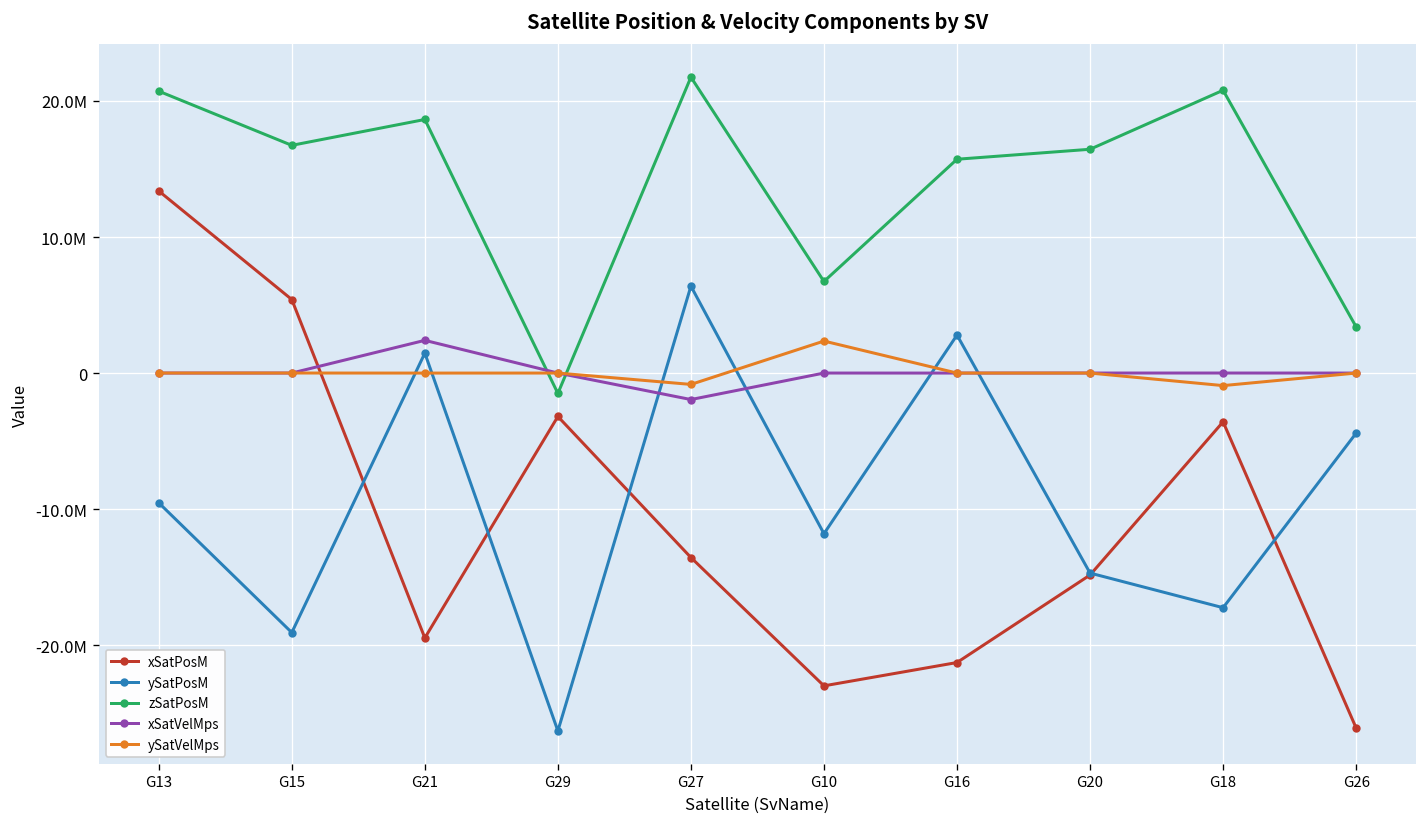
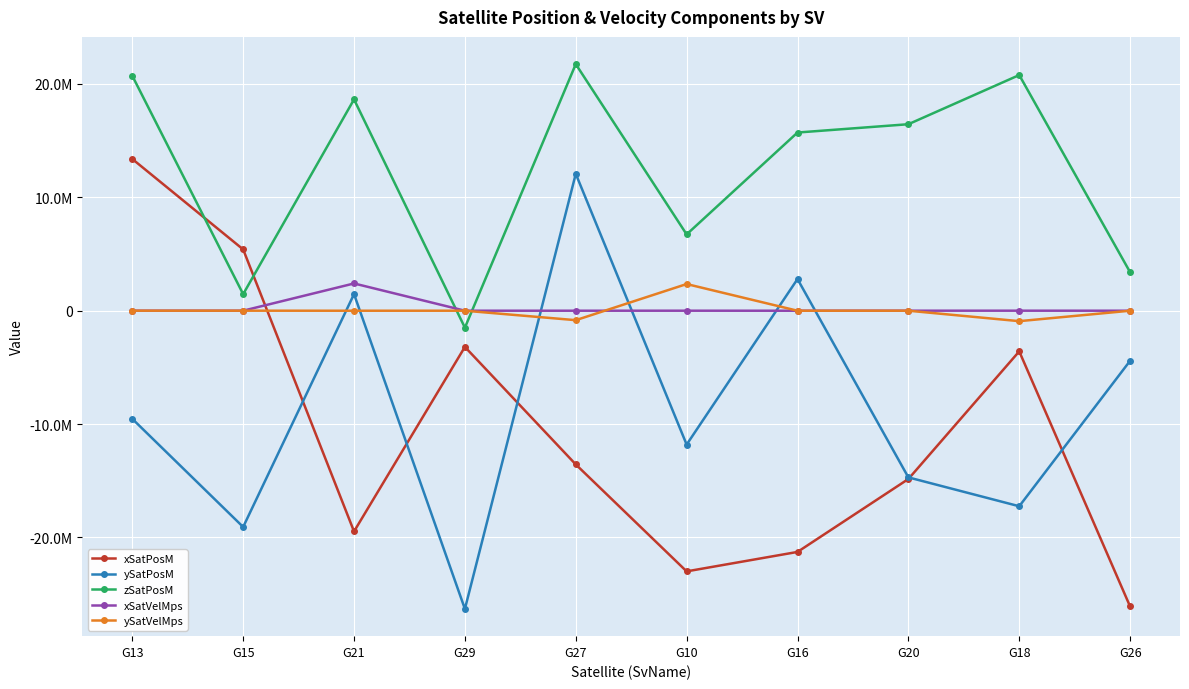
zSatPosM, G15: 16700000 -> 1500000
ySatPosM, G27: 6400000 -> 12100000
xSatVelMps, G27: -1900000 -> 0
